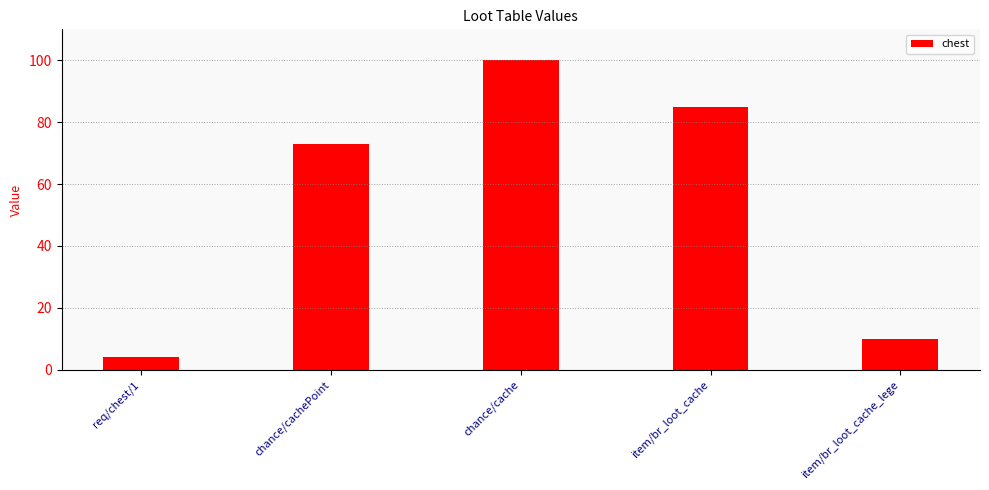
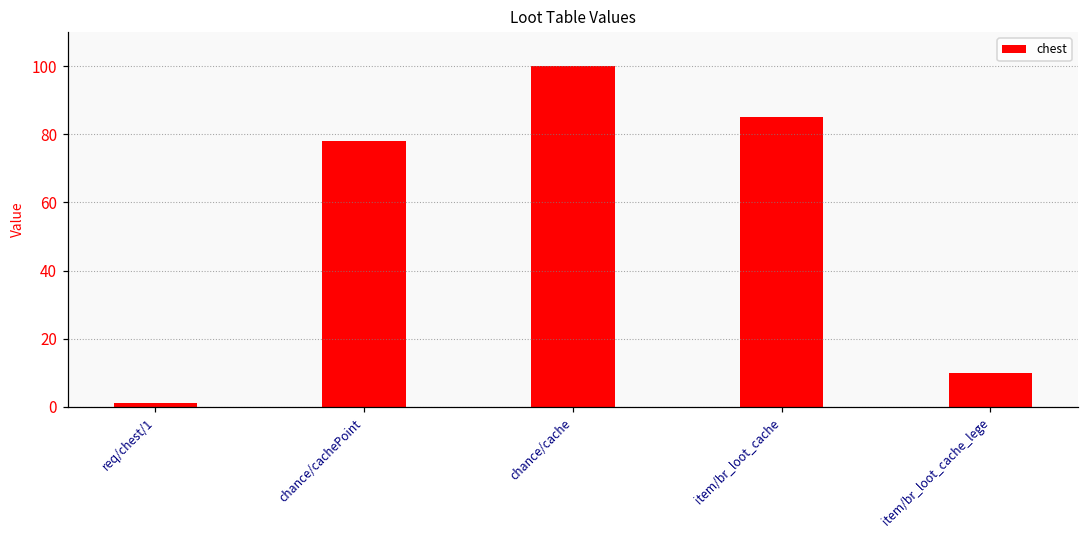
req/chest/1: 4 -> 1
chance/cachePoint: 73 -> 78
